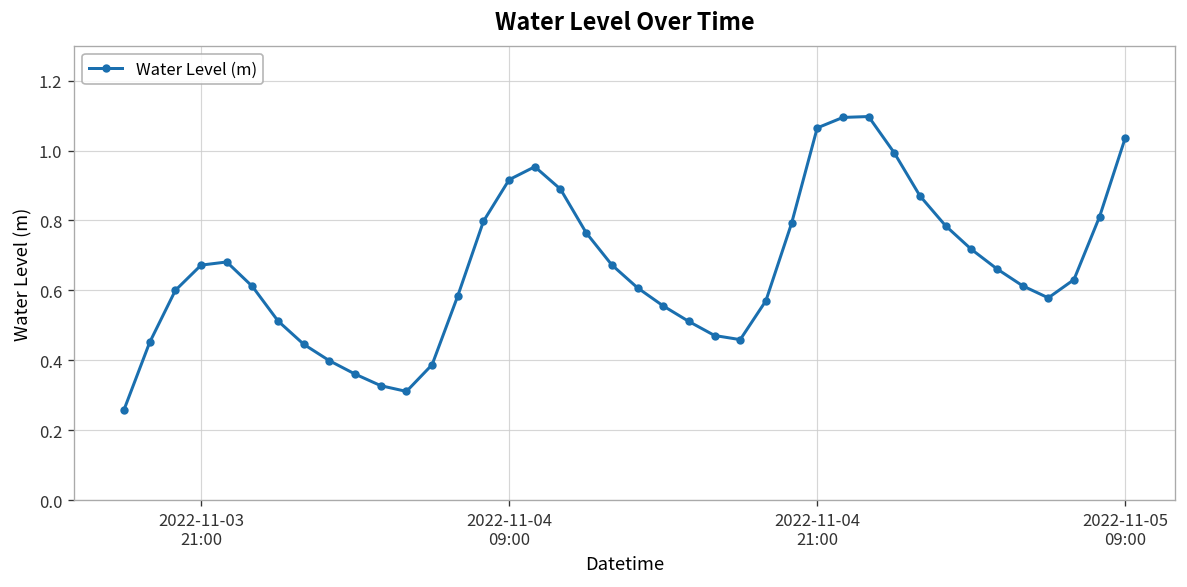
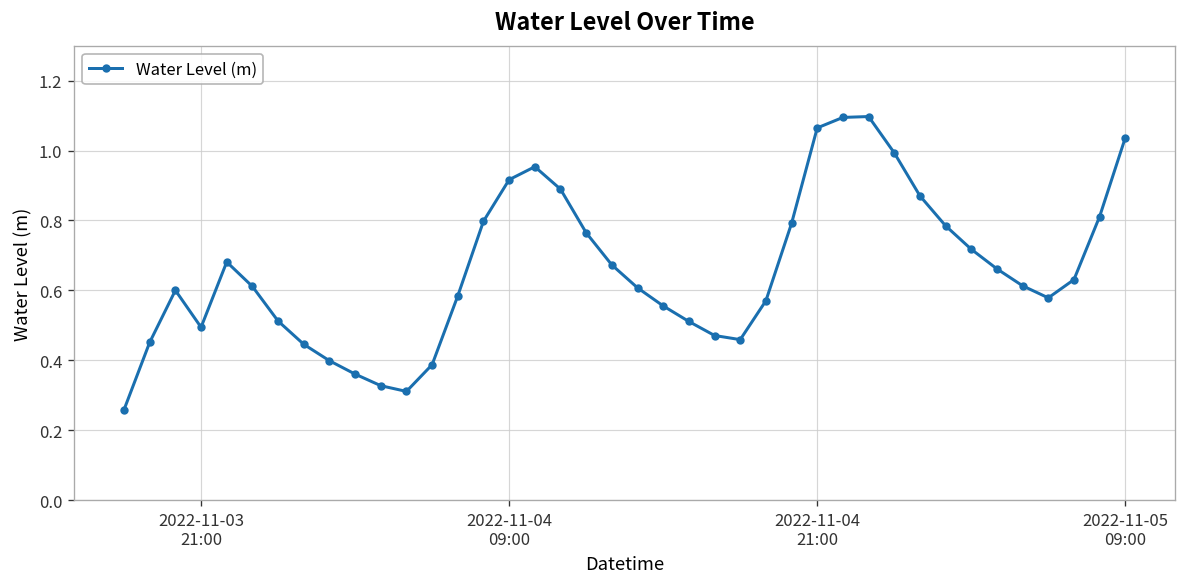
2022-11-03 21:00: 0.67 -> 0.49
